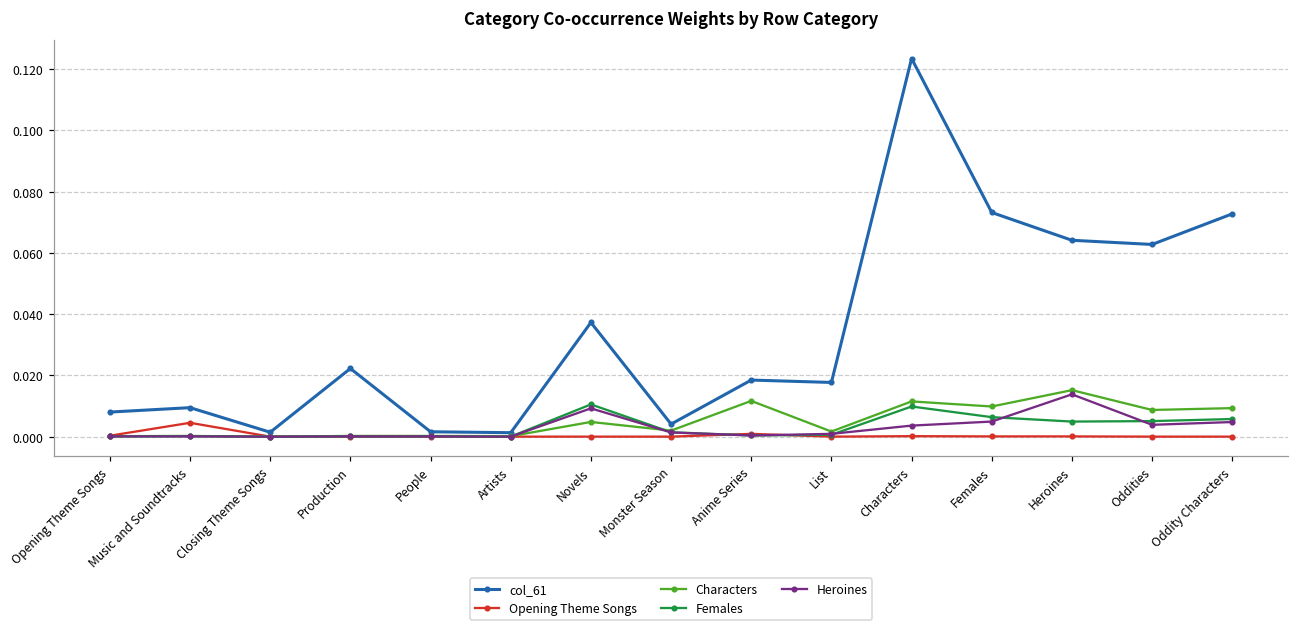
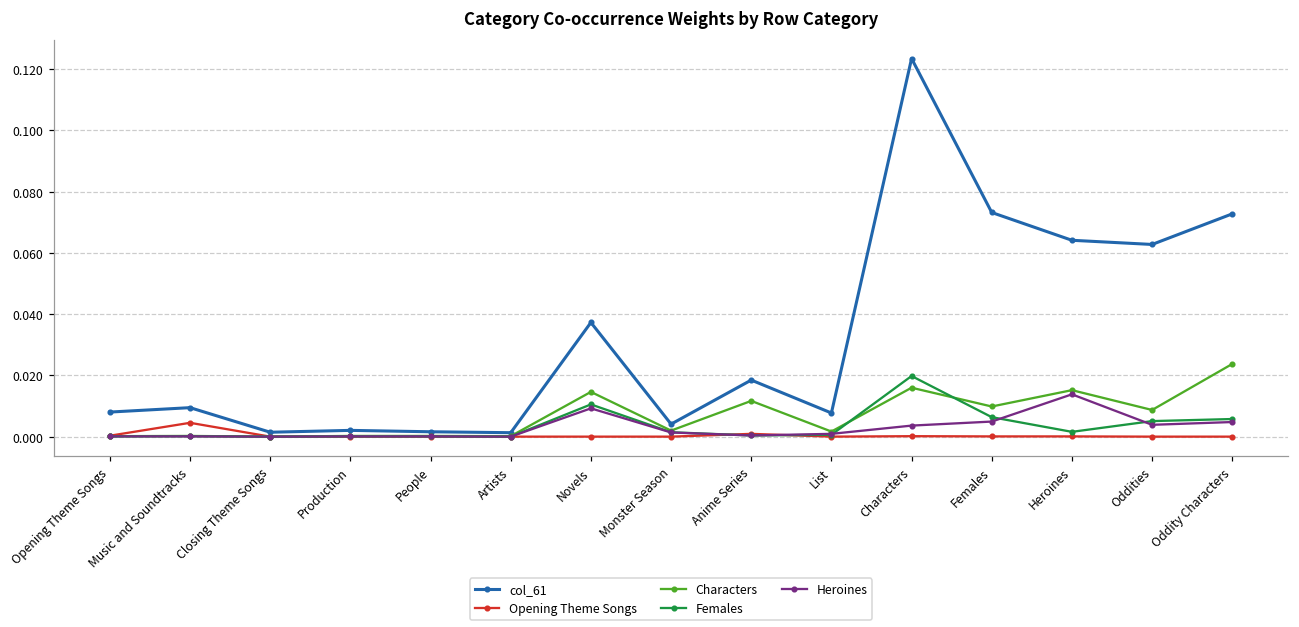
col_61, Production: 0.022 -> 0.002
Characters, Novels: 0.005 -> 0.015
col_61, List: 0.018 -> 0.008
Characters, Characters: 0.012 -> 0.016
Females, Characters: 0.010 -> 0.020
Females, Heroines: 0.005 -> 0.002
Characters, Oddity Characters: 0.009 -> 0.024
